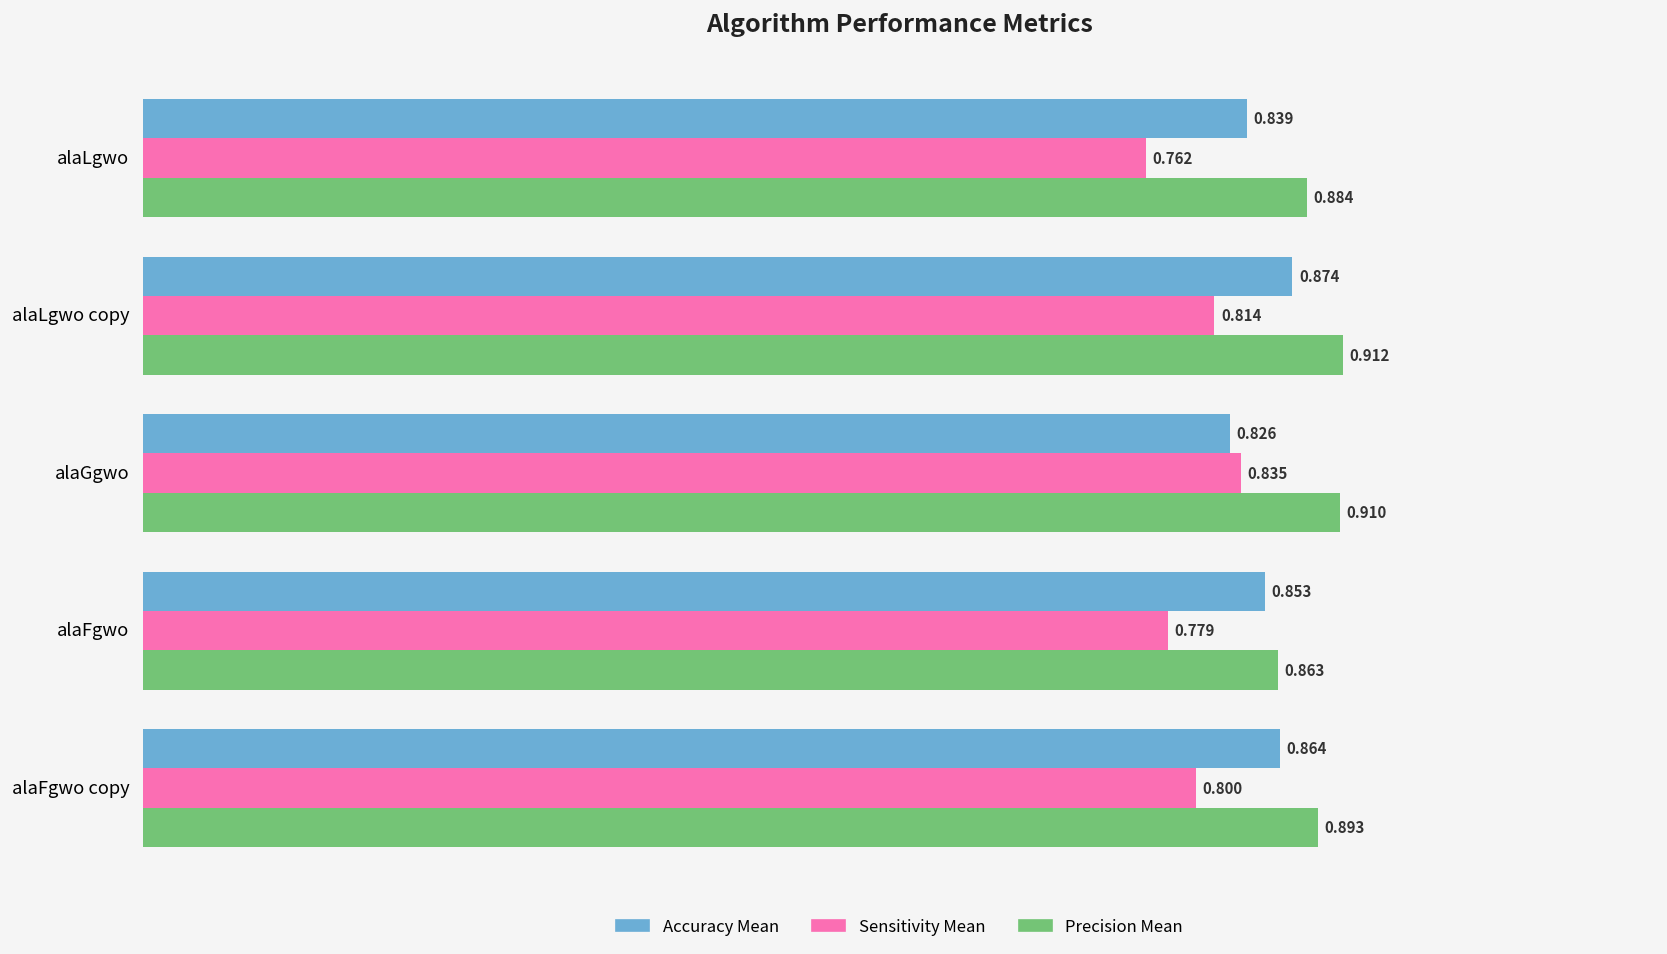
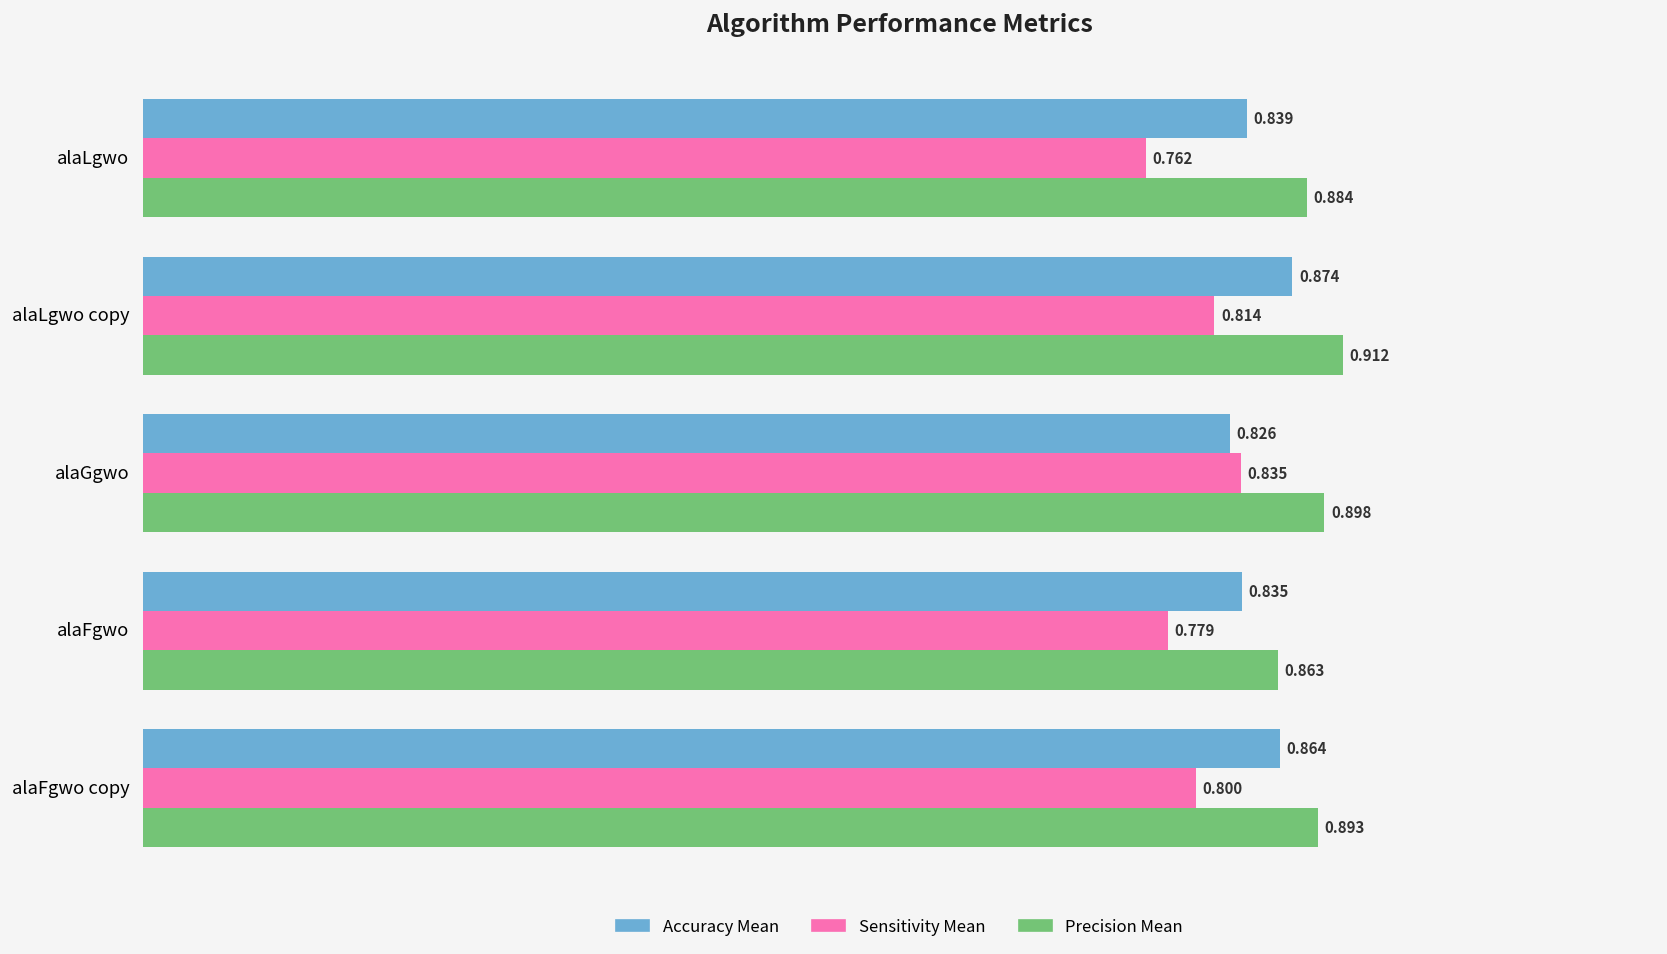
Precision Mean, alaGgwo: 0.910 -> 0.898
Accuracy Mean, alaFgwo: 0.853 -> 0.835
